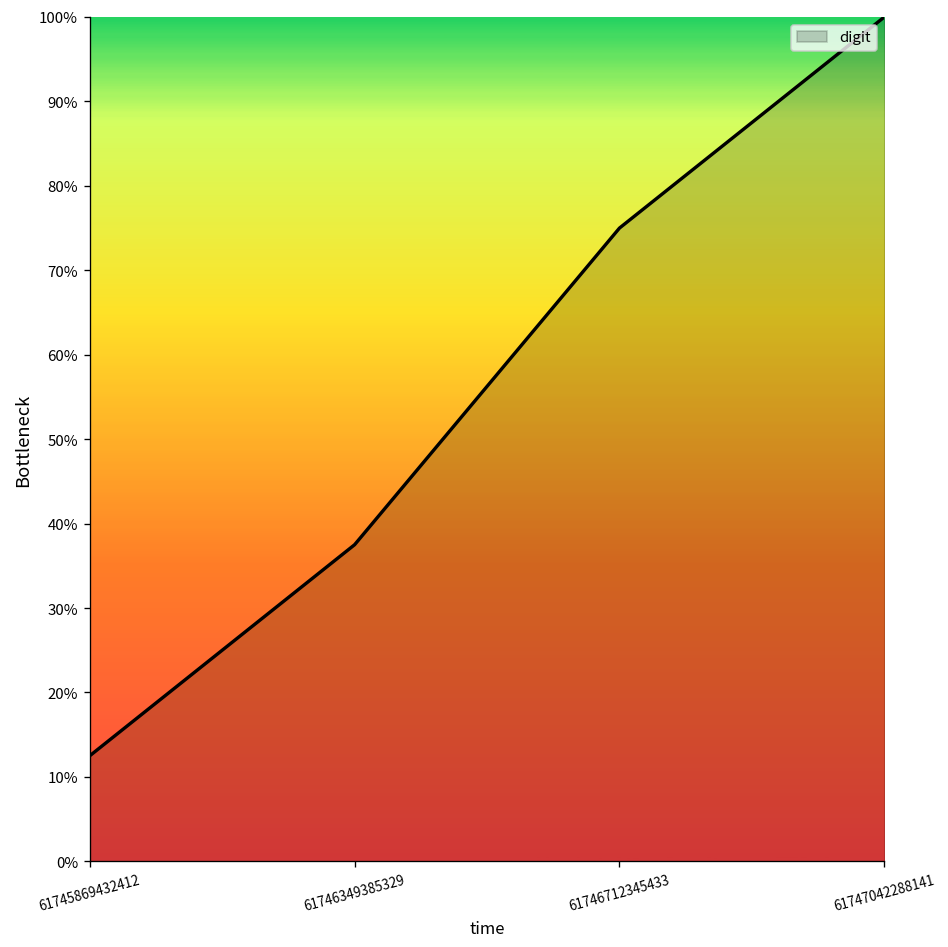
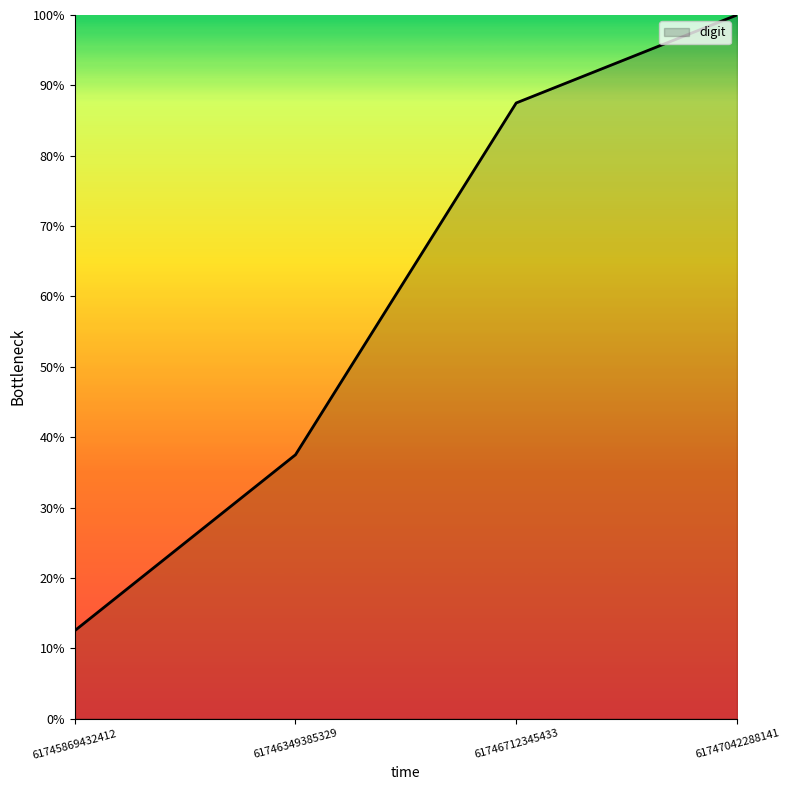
61746712345433: 75% -> 88%
